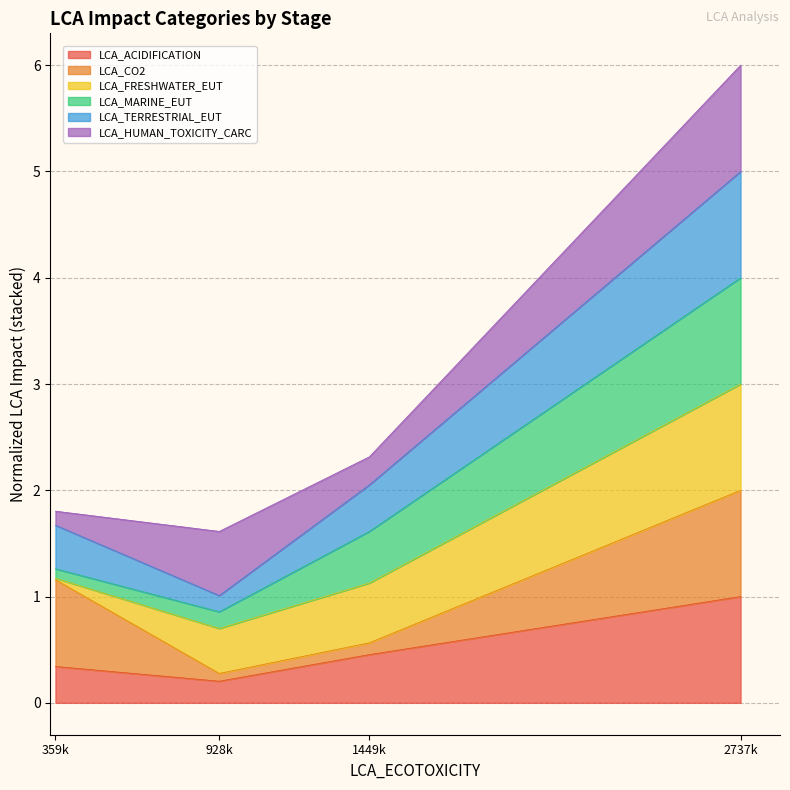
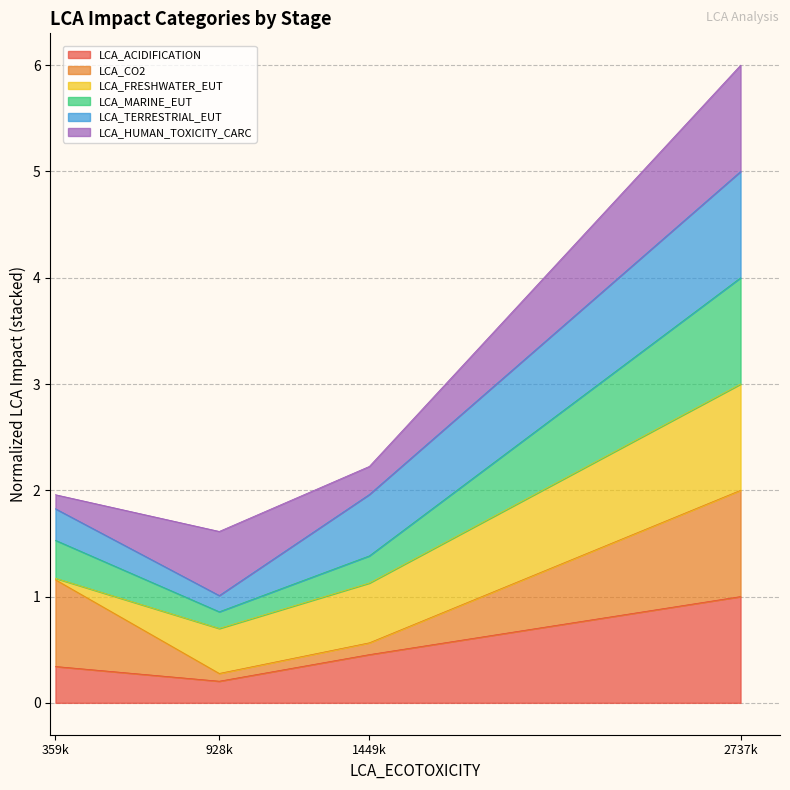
LCA_MARINE_EUT, 359k: 0.09 -> 0.36
LCA_TERRESTRIAL_EUT, 359k: 0.41 -> 0.30
LCA_MARINE_EUT, 1449k: 0.49 -> 0.26
LCA_TERRESTRIAL_EUT, 1449k: 0.44 -> 0.58
